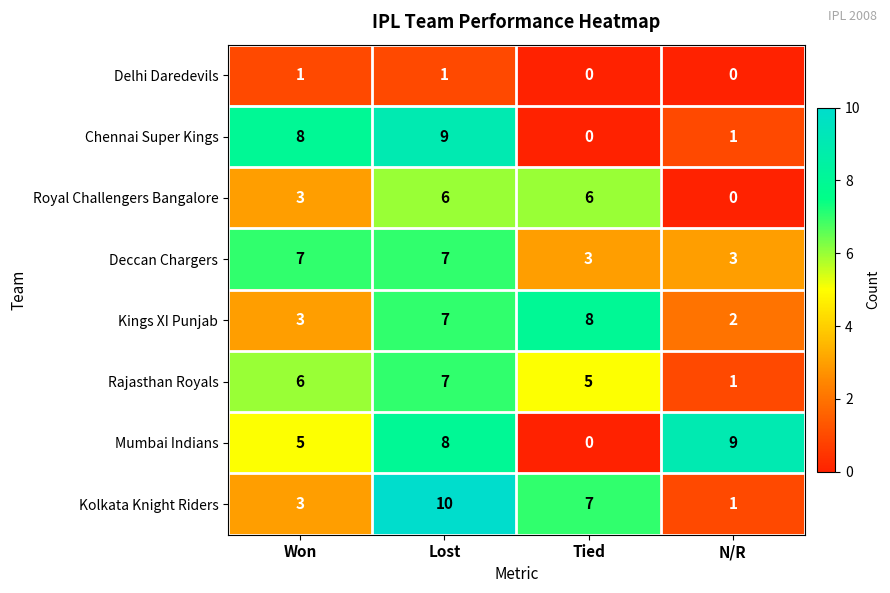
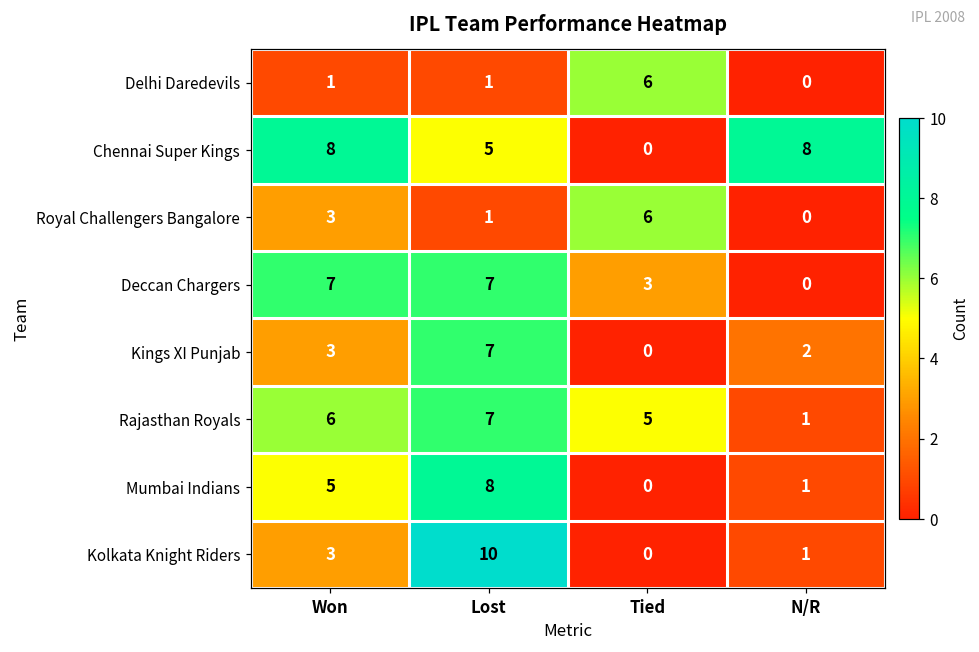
Delhi Daredevils, Tied: 0 -> 6
Chennai Super Kings, Lost: 9 -> 5
Chennai Super Kings, N/R: 1 -> 8
Royal Challengers Bangalore, Lost: 6 -> 1
Deccan Chargers, N/R: 3 -> 0
Kings XI Punjab, Tied: 8 -> 0
Mumbai Indians, N/R: 9 -> 1
Kolkata Knight Riders, Tied: 7 -> 0
